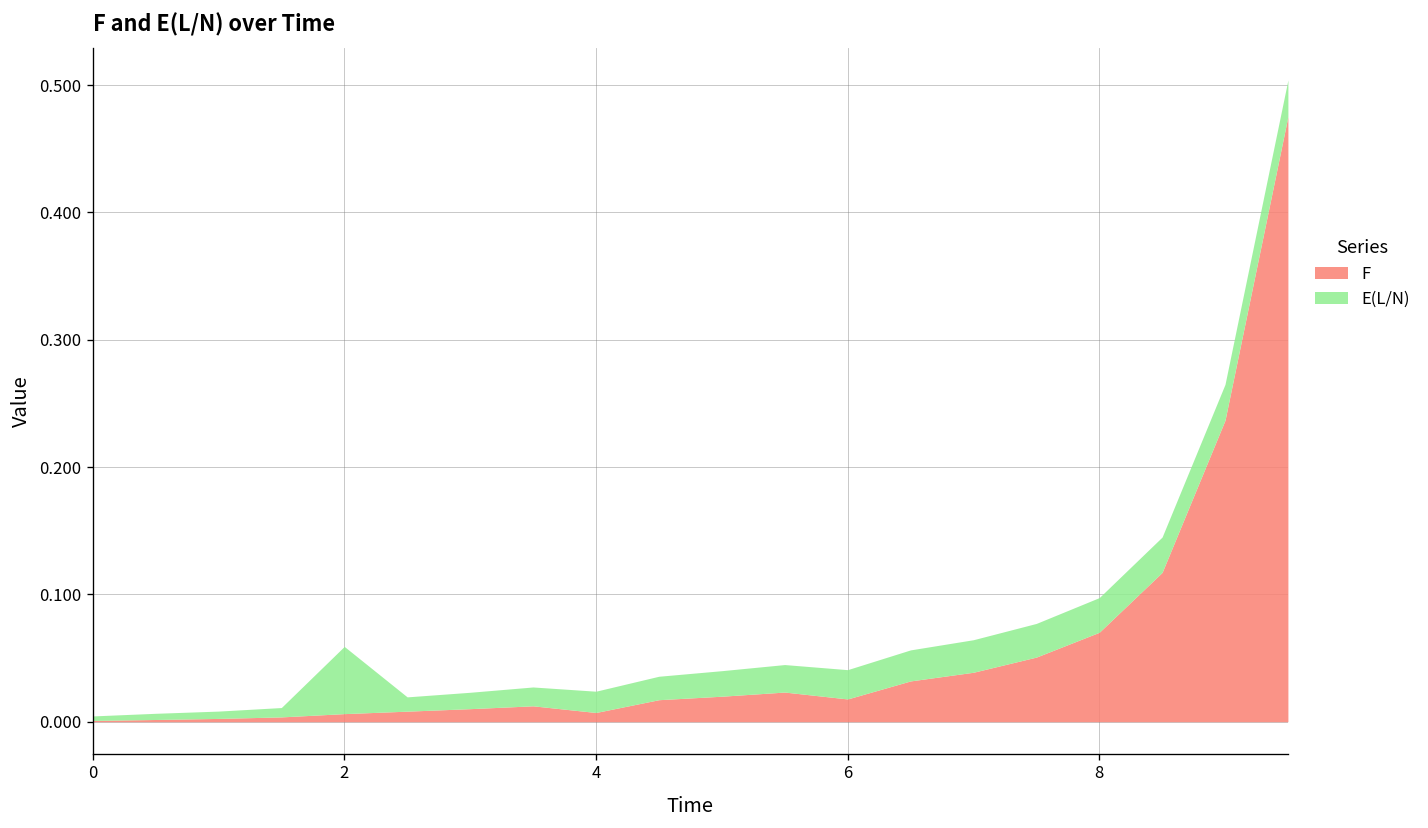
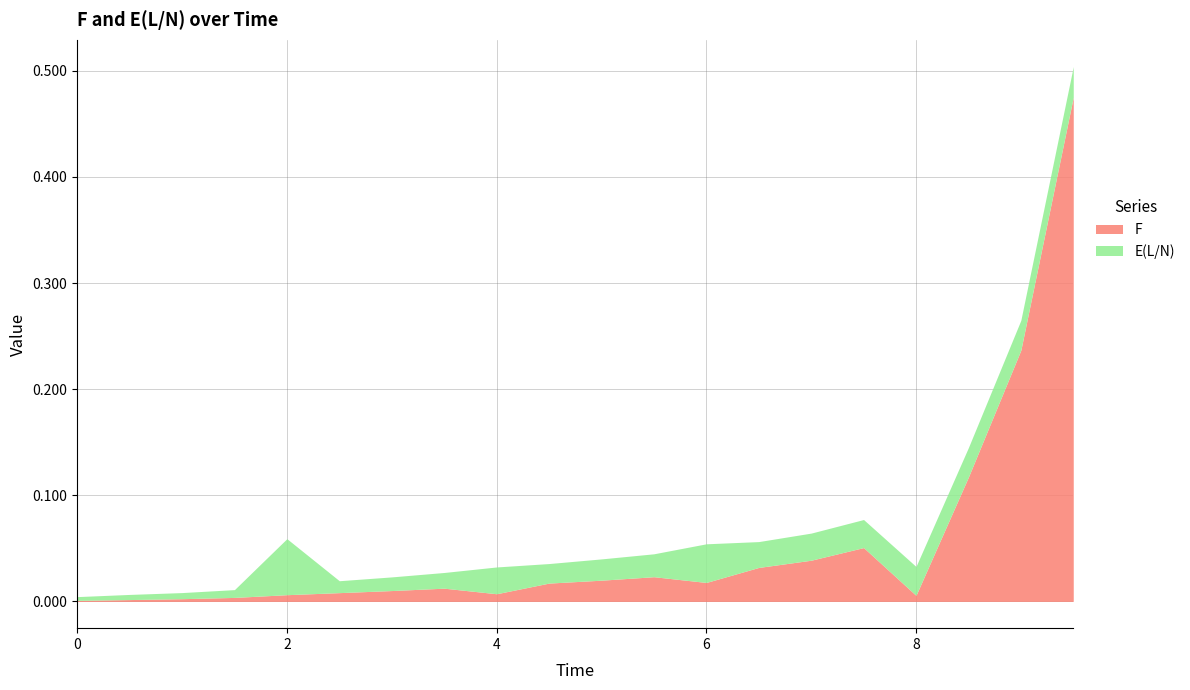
E(L/N), 4: 0.017 -> 0.025
E(L/N), 6: 0.023 -> 0.036
F, 8: 0.070 -> 0.006
